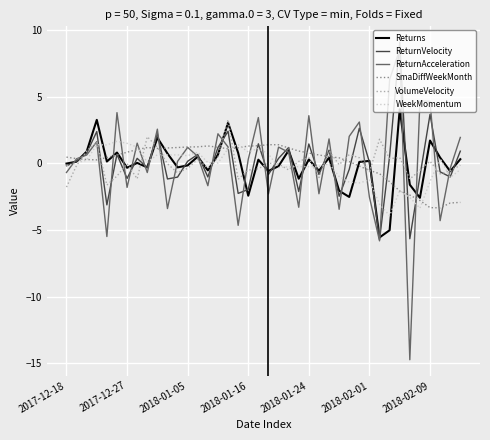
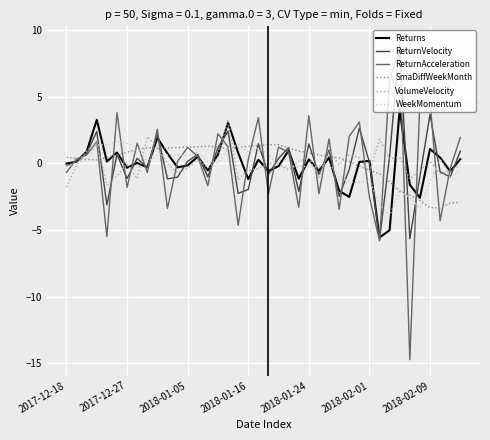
Returns, 2018-01-16: -2.4 -> -1.2
Returns, 2018-02-09: 1.7 -> 1.1
